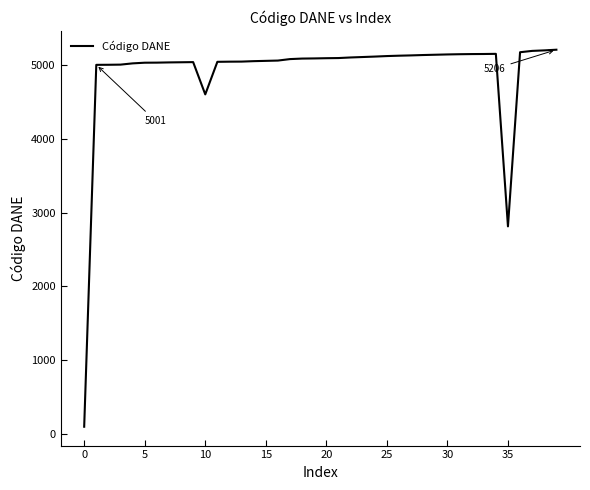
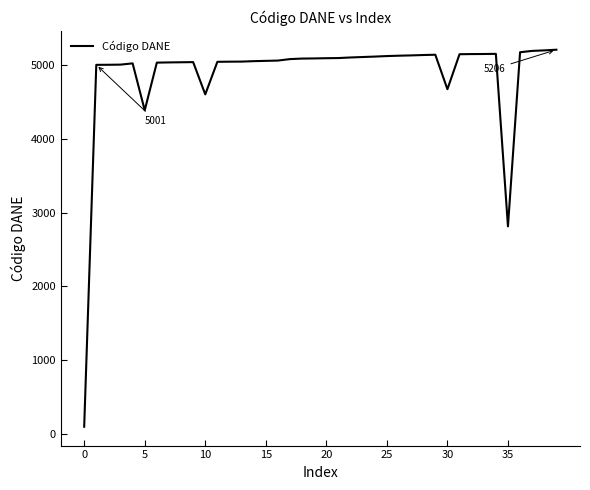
5: 5000 -> 4400
30: 5100 -> 4700
